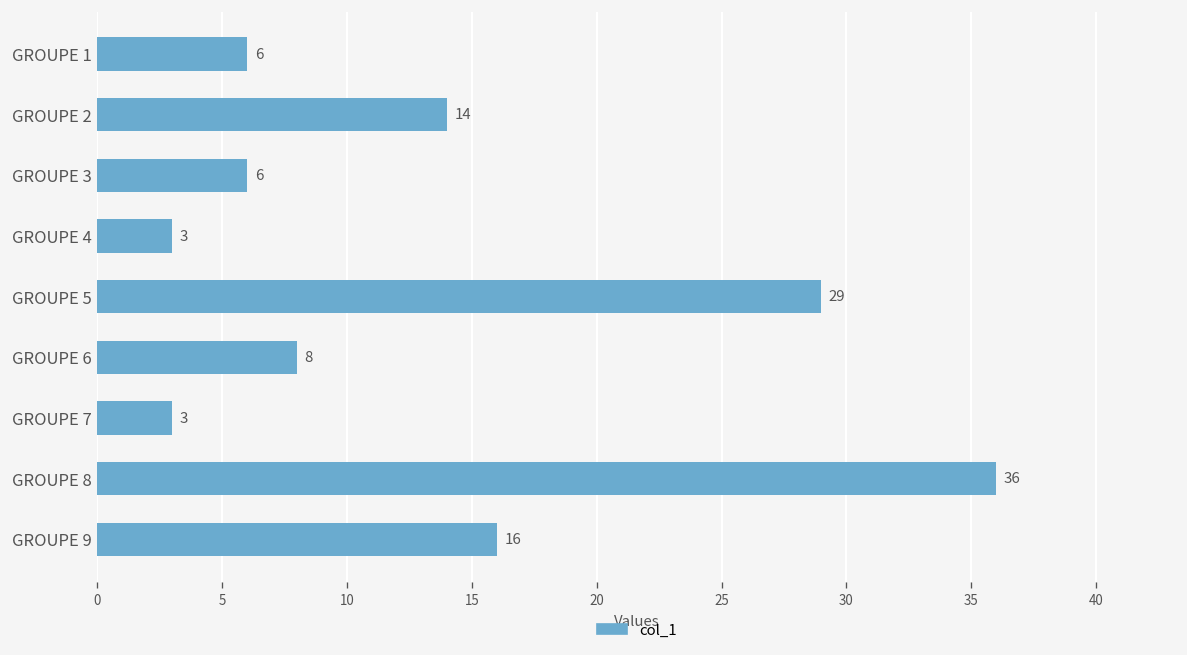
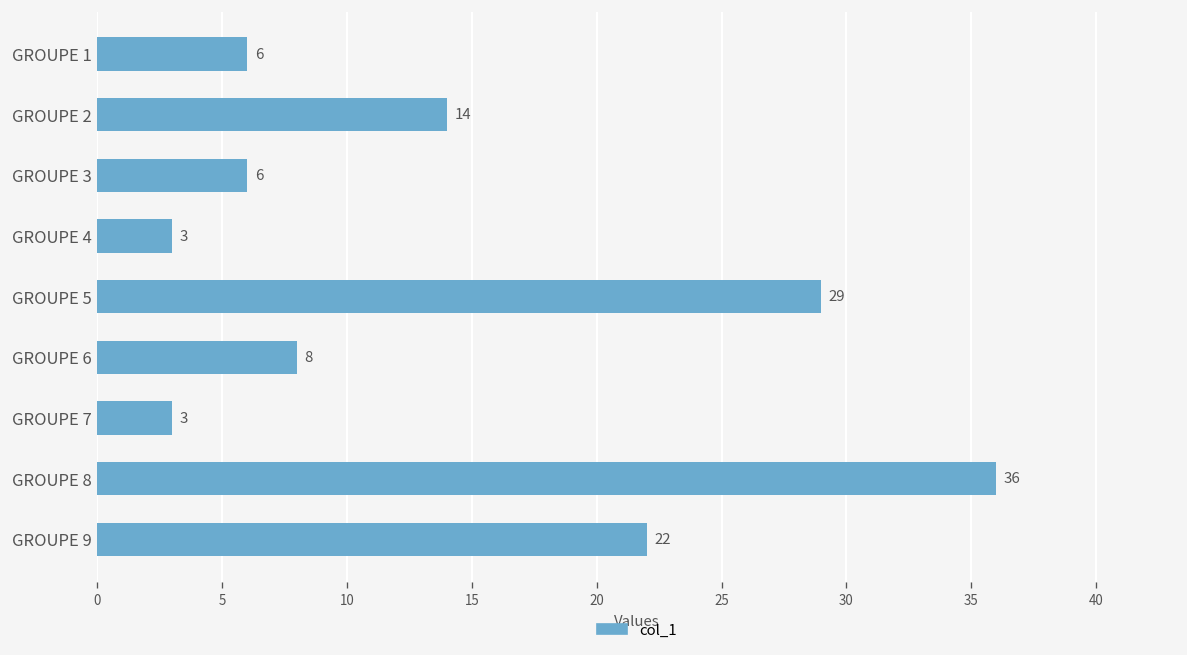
GROUPE 9: 16 -> 22
